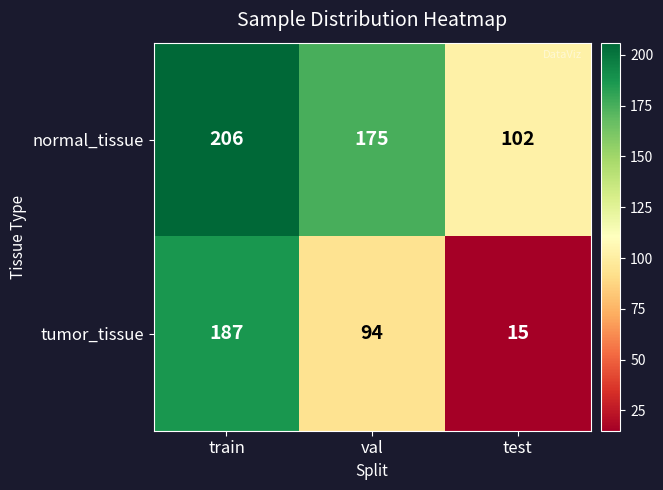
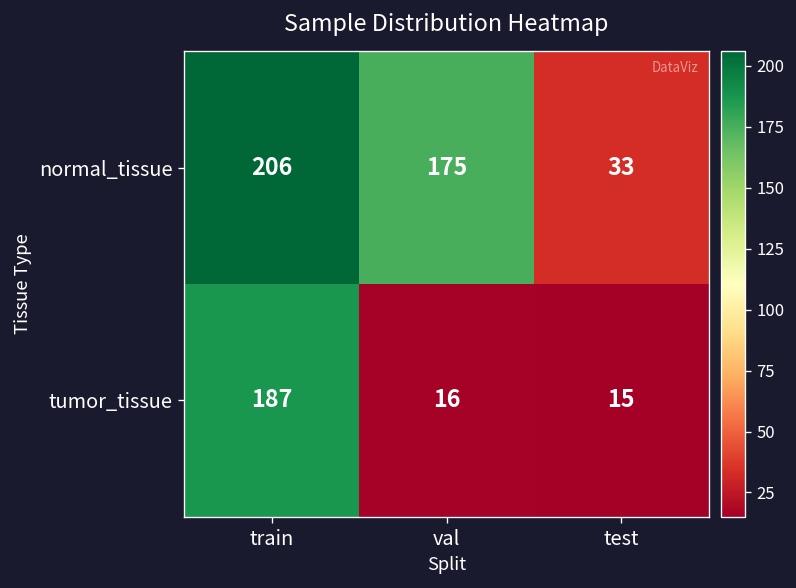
normal_tissue, test: 102 -> 33
tumor_tissue, val: 94 -> 16
